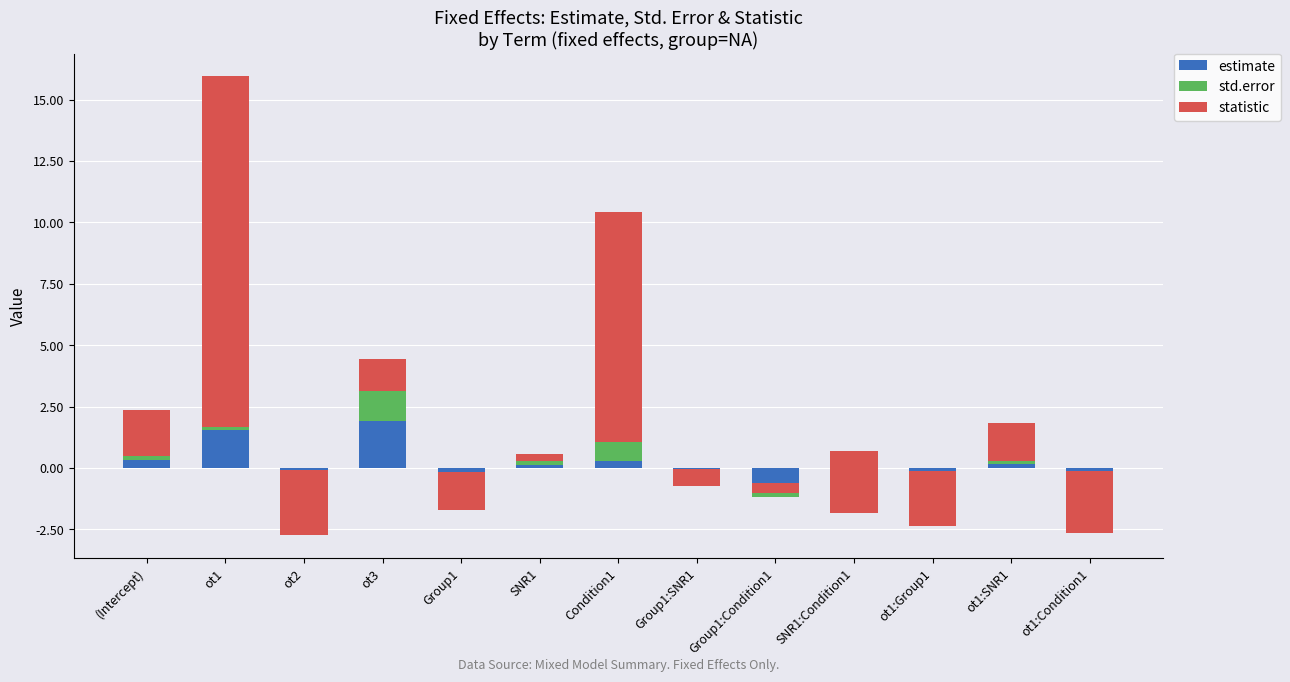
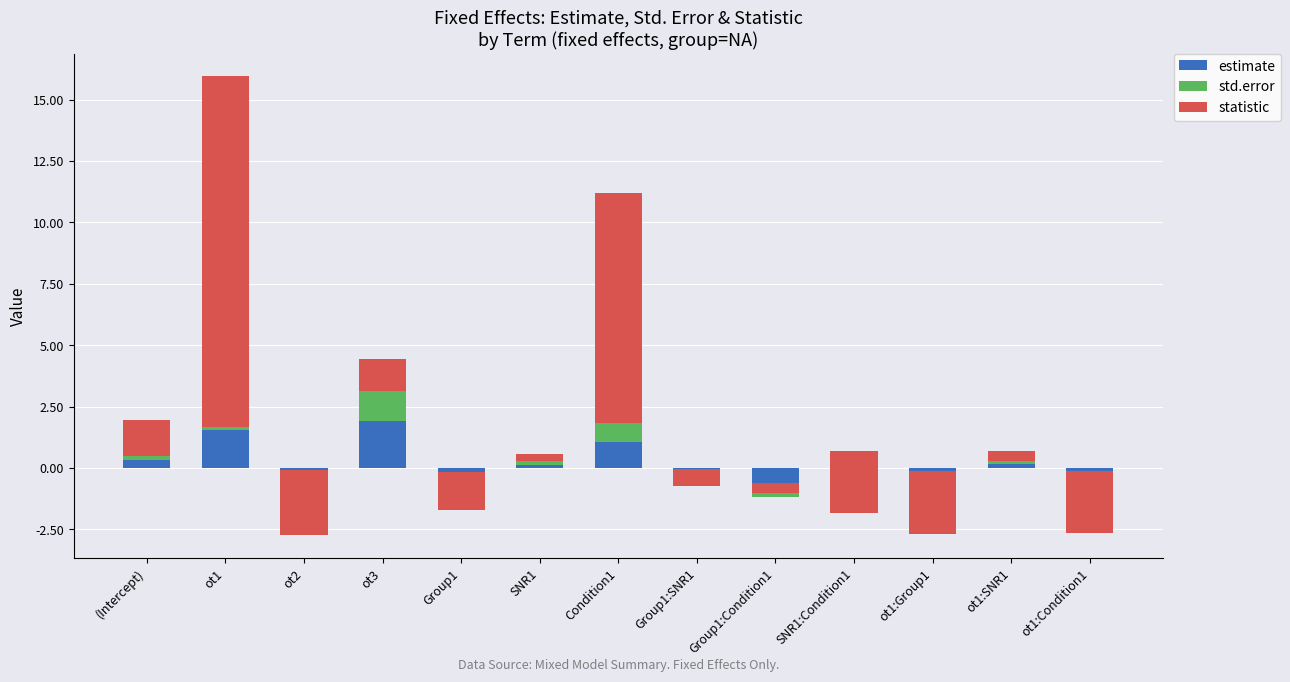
statistic, (Intercept): 1.9 -> 1.5
estimate, Condition1: 0.3 -> 1.0
statistic, ot1:Group1: -2.2 -> -2.6
statistic, ot1:SNR1: 1.6 -> 0.4
